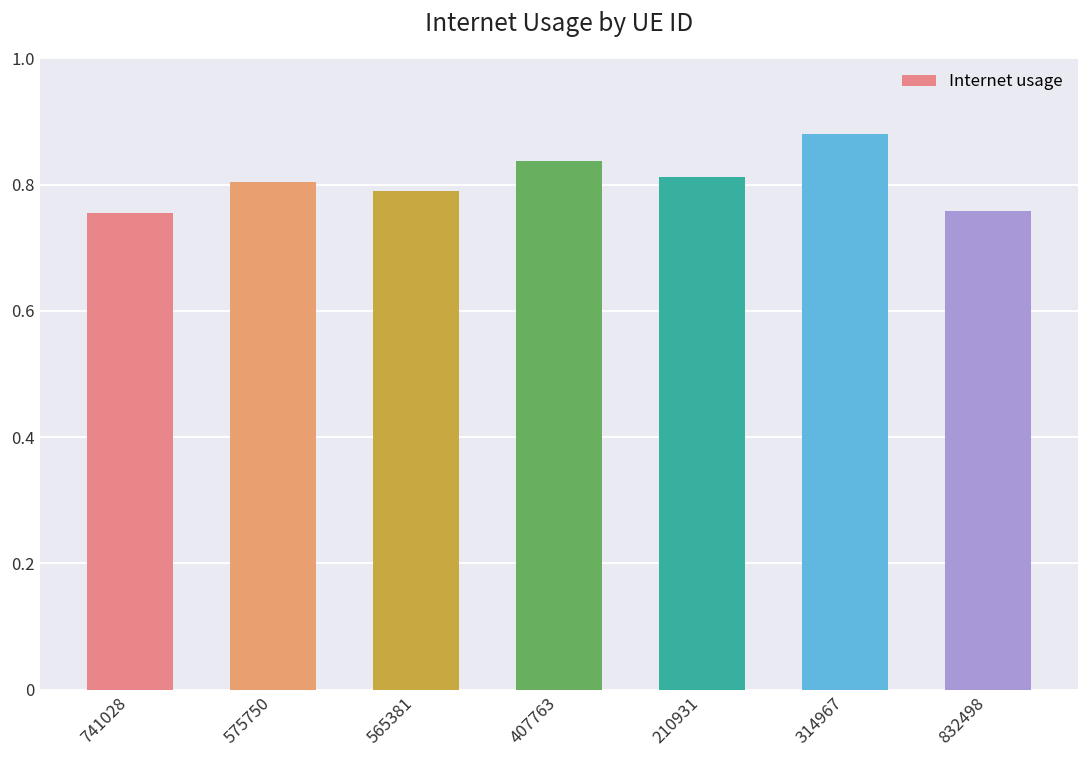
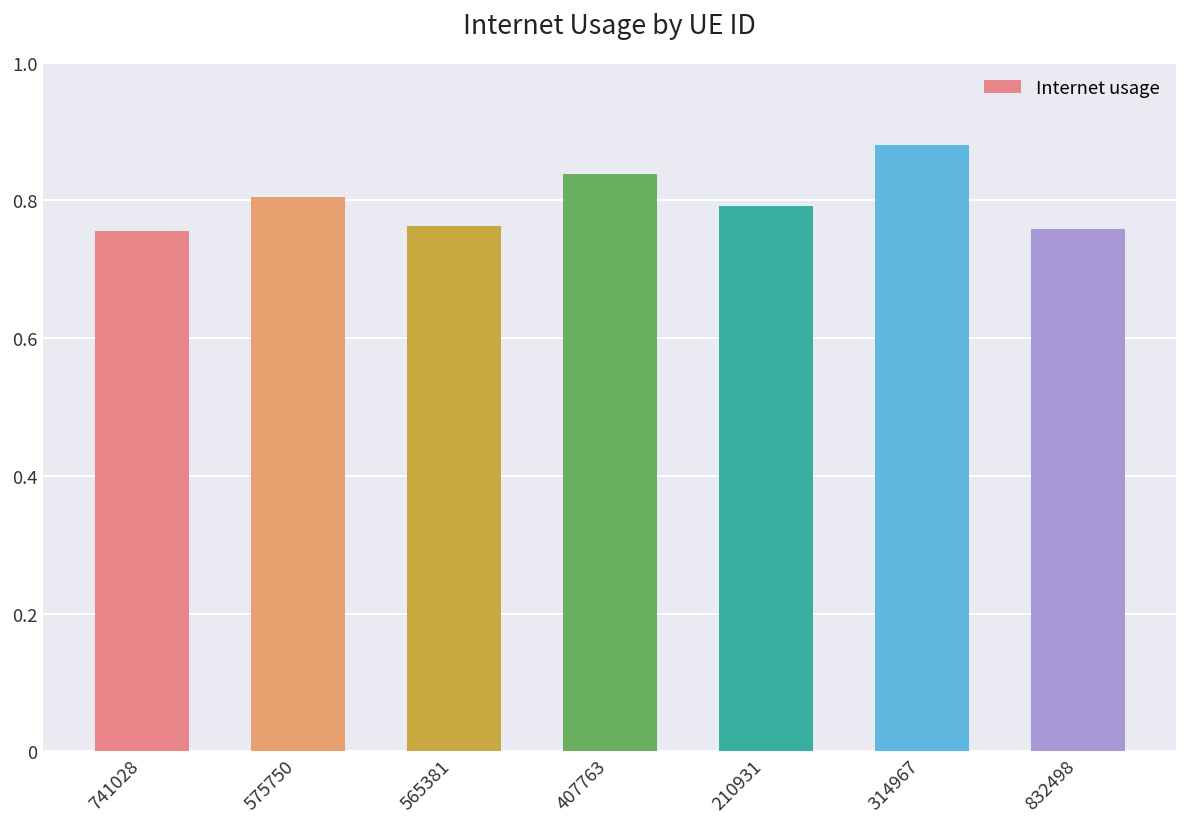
565381: 0.79 -> 0.76
210931: 0.81 -> 0.79
